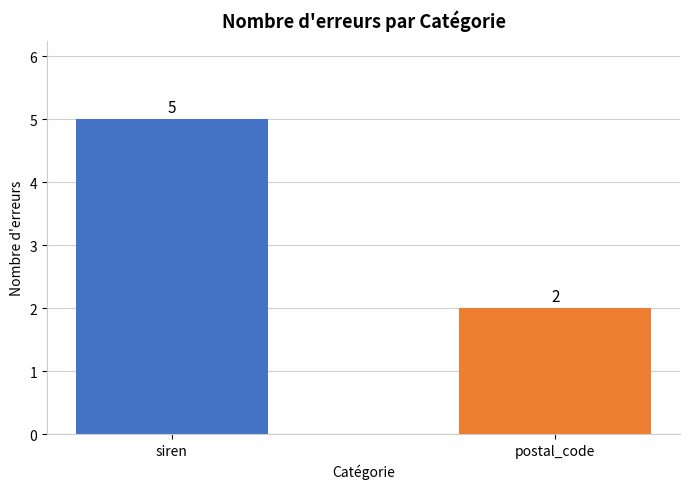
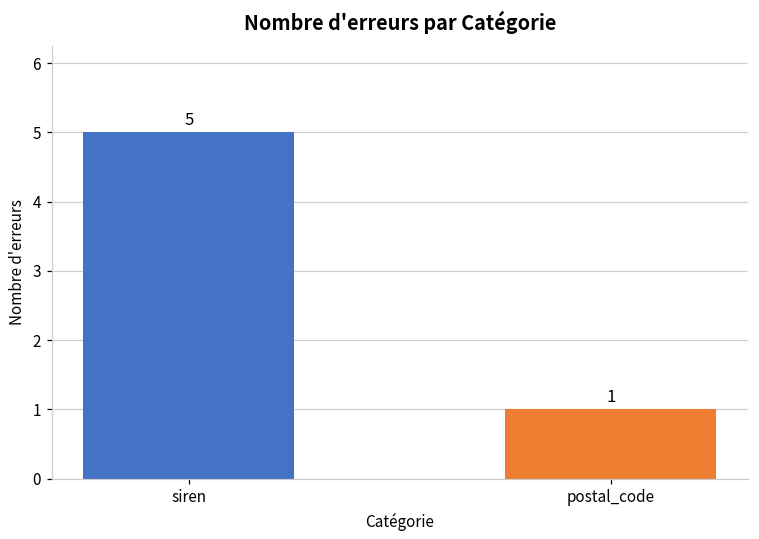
postal_code: 2 -> 1
